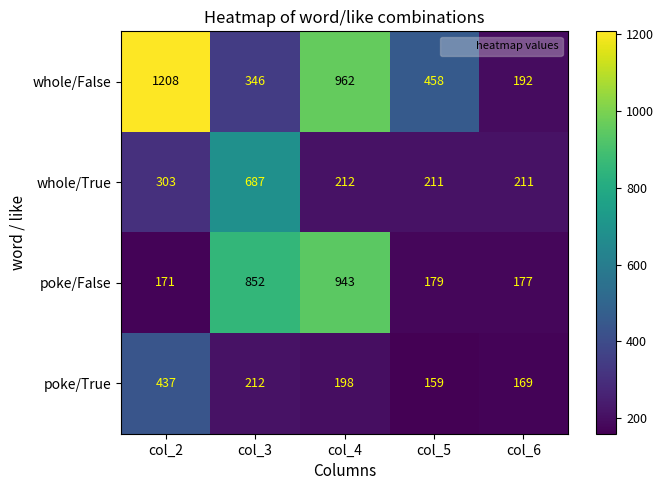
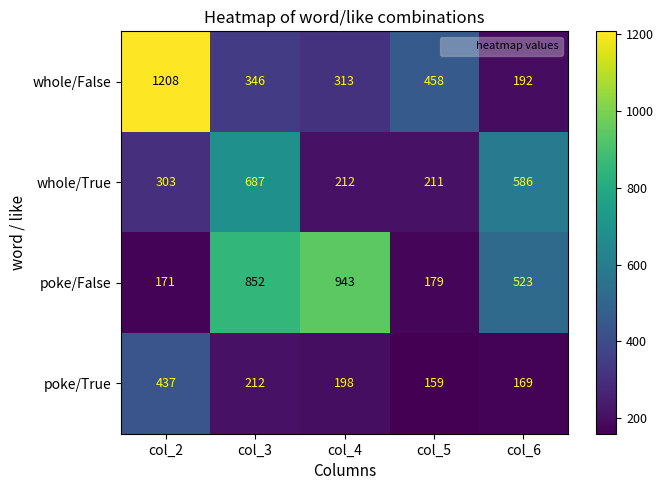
whole/False, col_4: 962 -> 313
whole/True, col_6: 211 -> 586
poke/False, col_6: 177 -> 523
